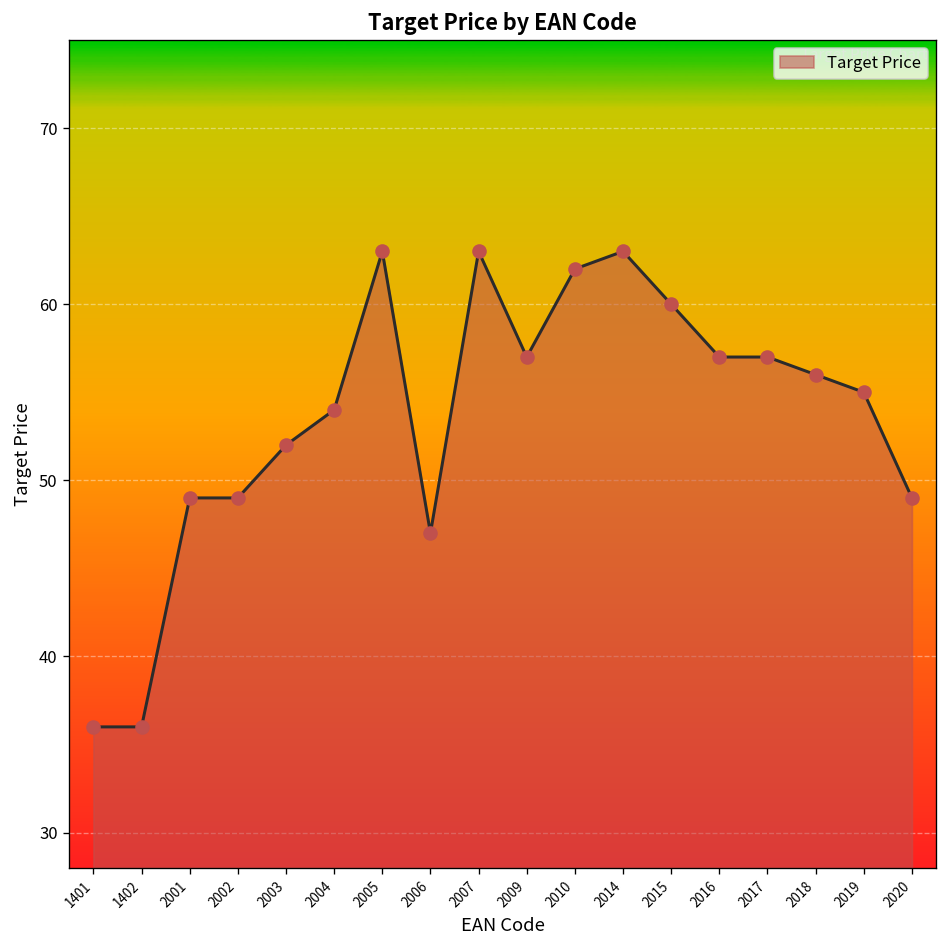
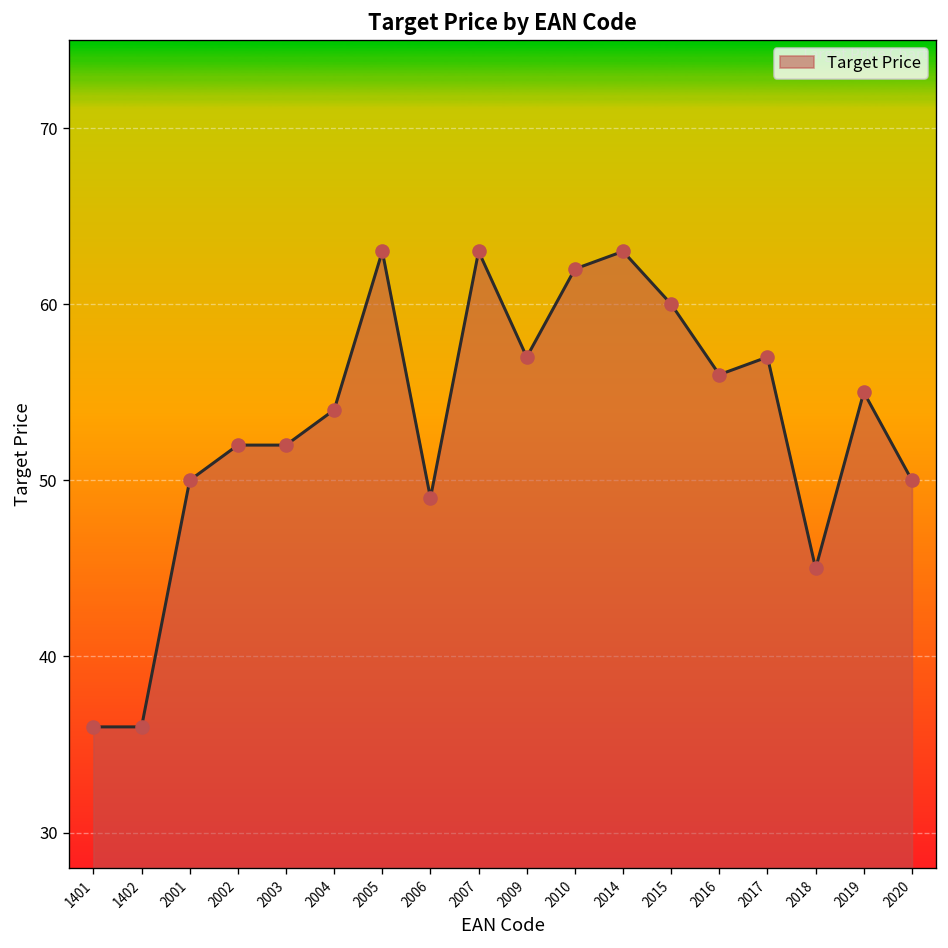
2001: 49 -> 50
2002: 49 -> 52
2006: 47 -> 49
2016: 57 -> 56
2018: 56 -> 45
2020: 49 -> 50
